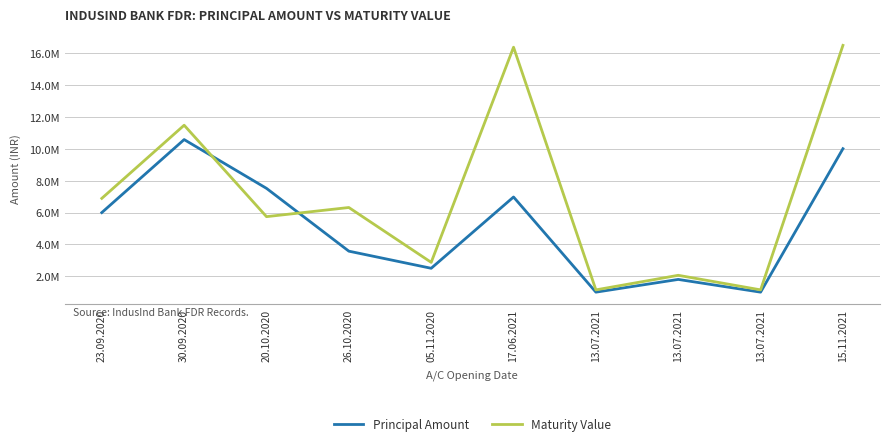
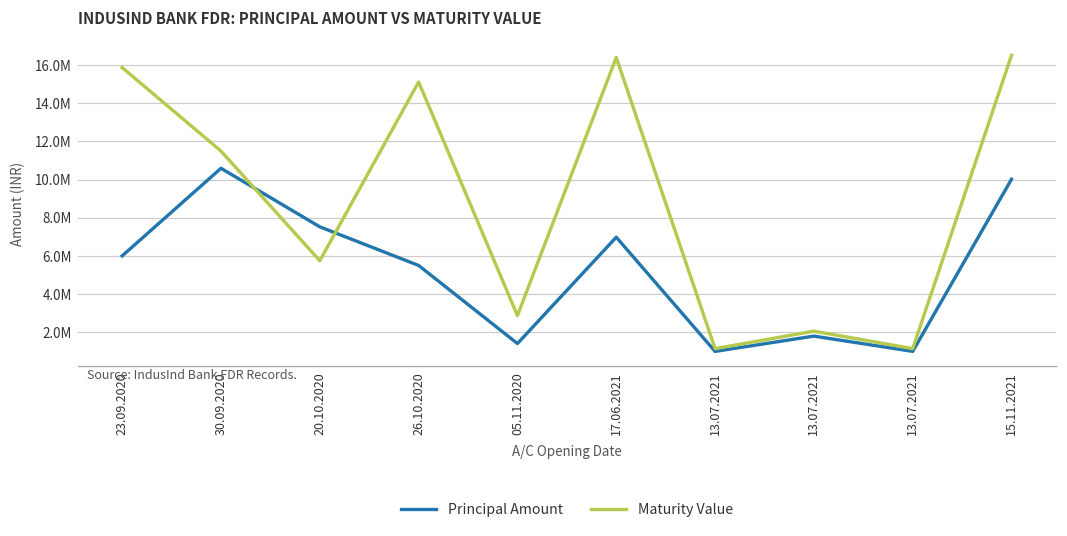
Maturity Value, 23.09.2020: 6900000 -> 15900000
Principal Amount, 26.10.2020: 3600000 -> 5500000
Maturity Value, 26.10.2020: 6300000 -> 15100000
Principal Amount, 05.11.2020: 2500000 -> 1400000
